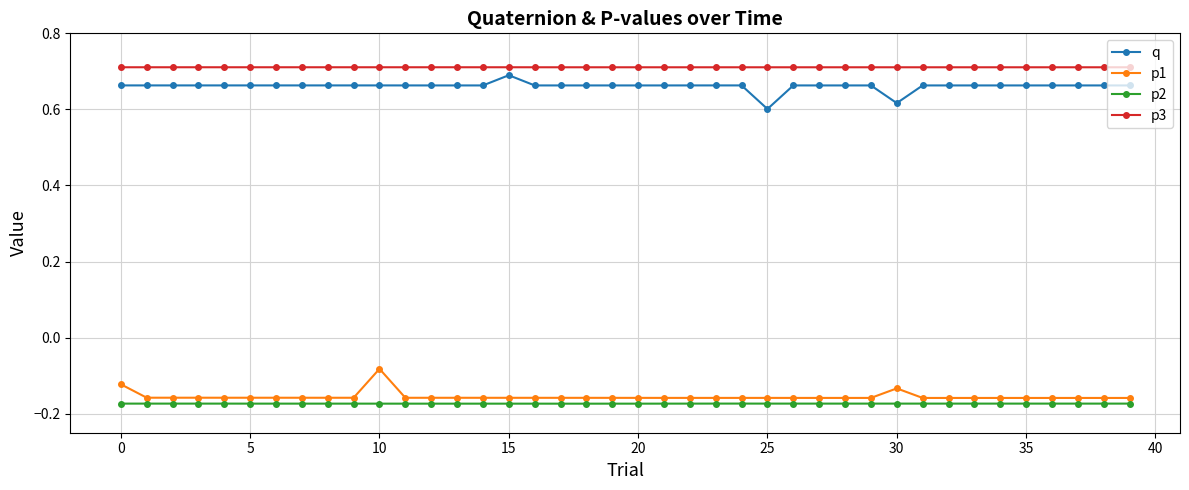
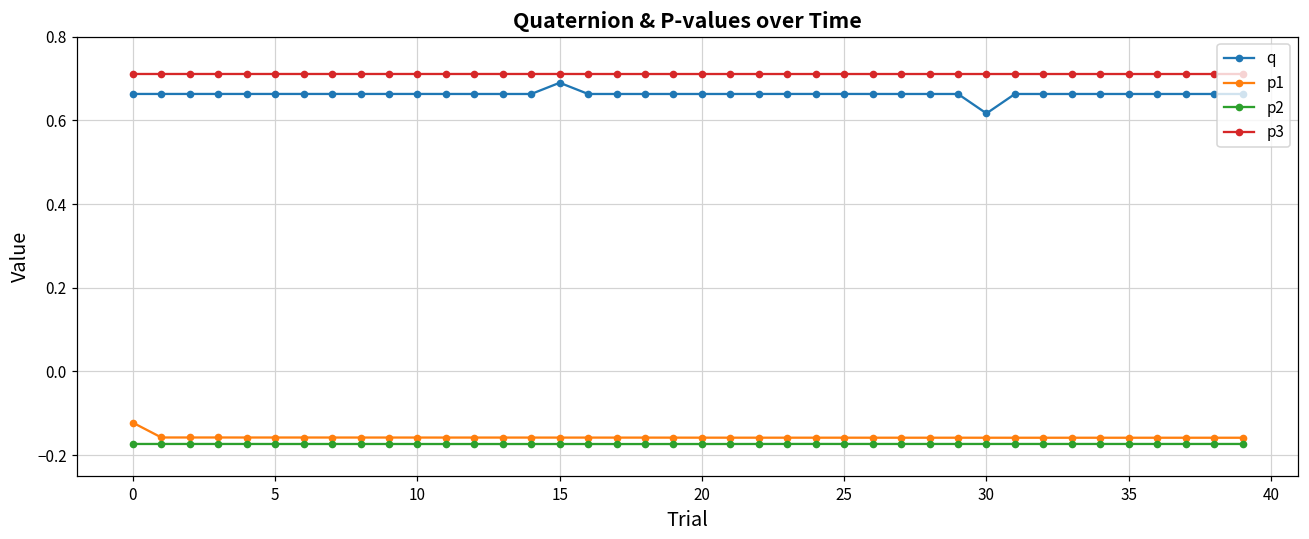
p1, 10: -0.08 -> -0.16
q, 25: 0.60 -> 0.66
p1, 30: -0.13 -> -0.16
